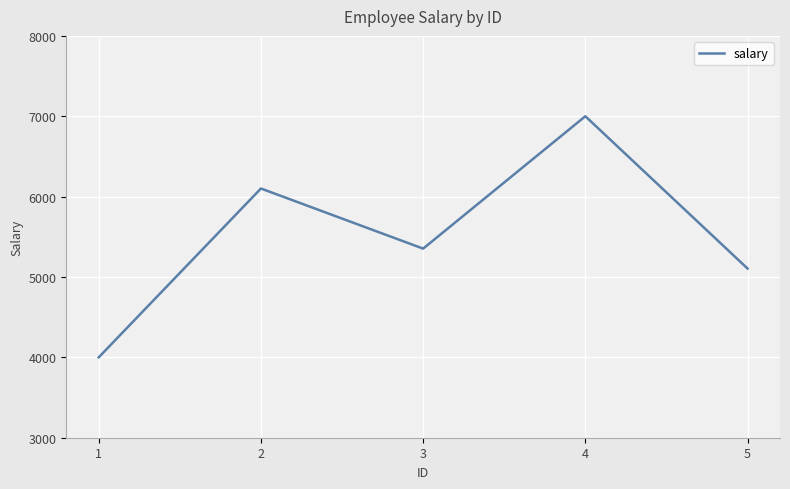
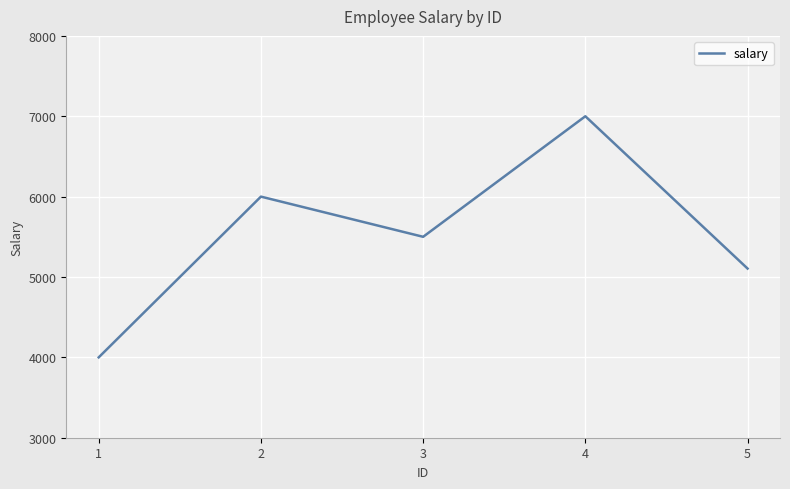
2: 6100 -> 6000
3: 5400 -> 5500
